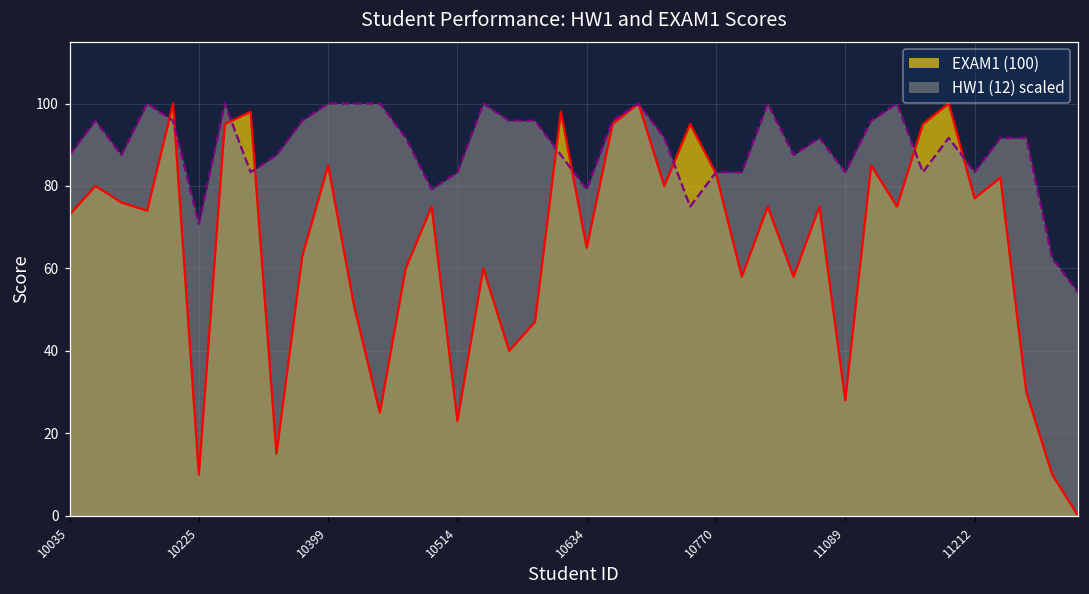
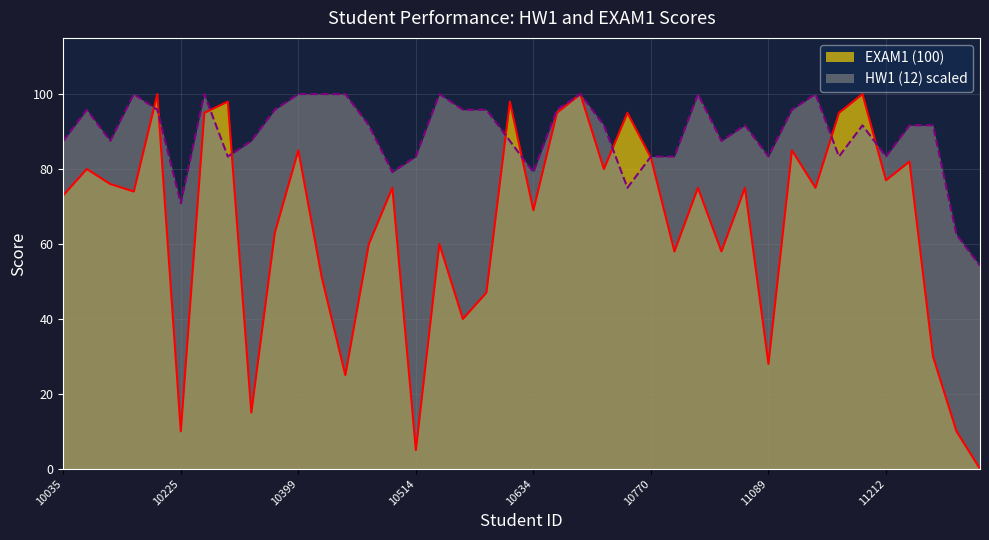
EXAM1 (100), 10514: 23 -> 5
EXAM1 (100), 10634: 65 -> 69
